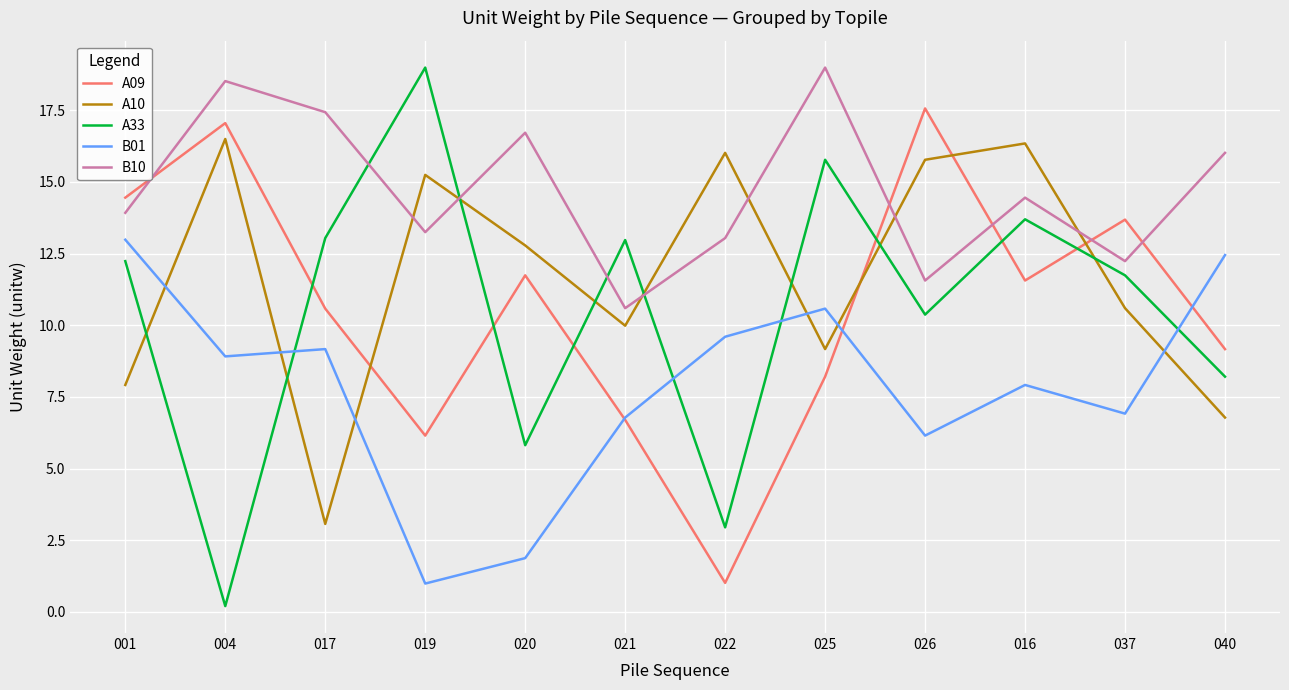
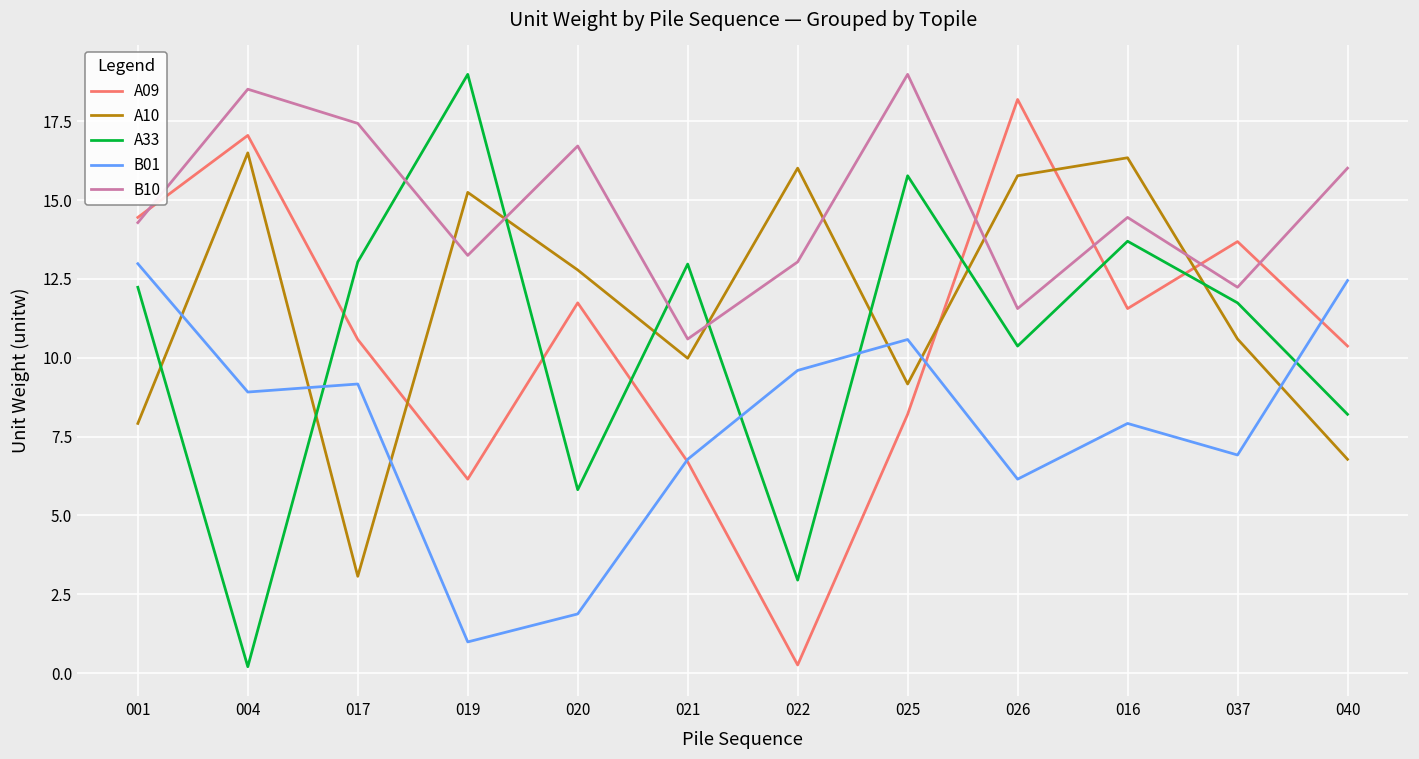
B10, 001: 13.9 -> 14.3
A09, 022: 1.0 -> 0.3
A09, 026: 17.6 -> 18.2
A09, 040: 9.2 -> 10.4
